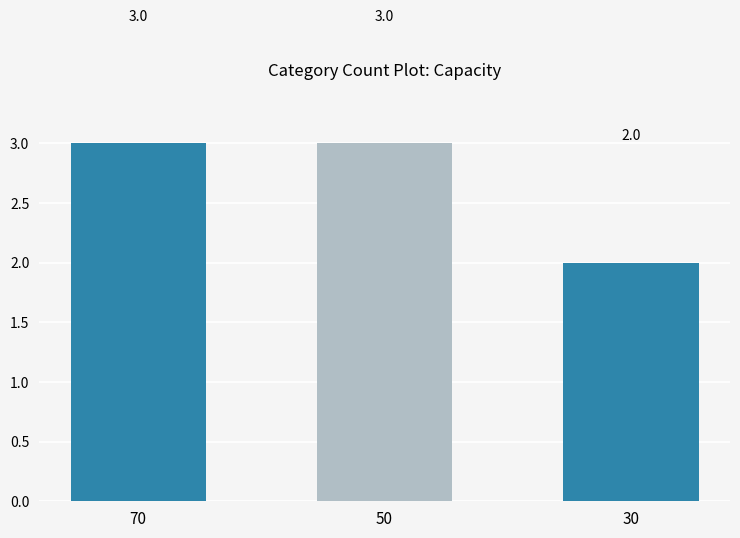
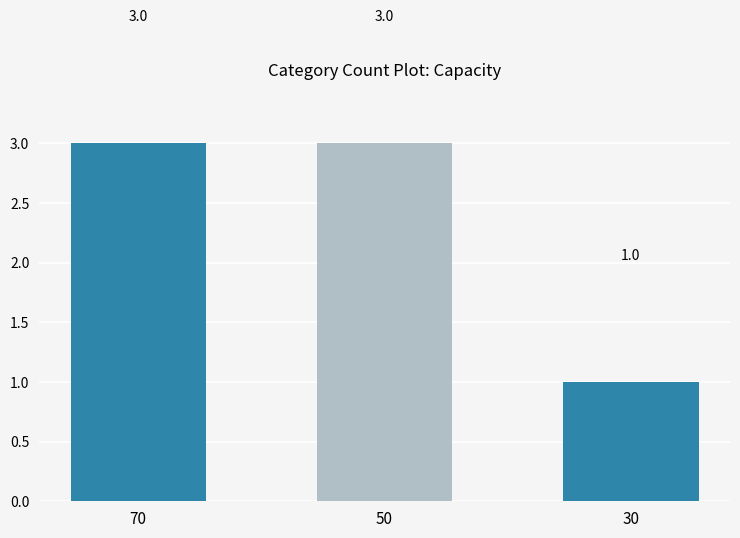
30: 2.0 -> 1.0
